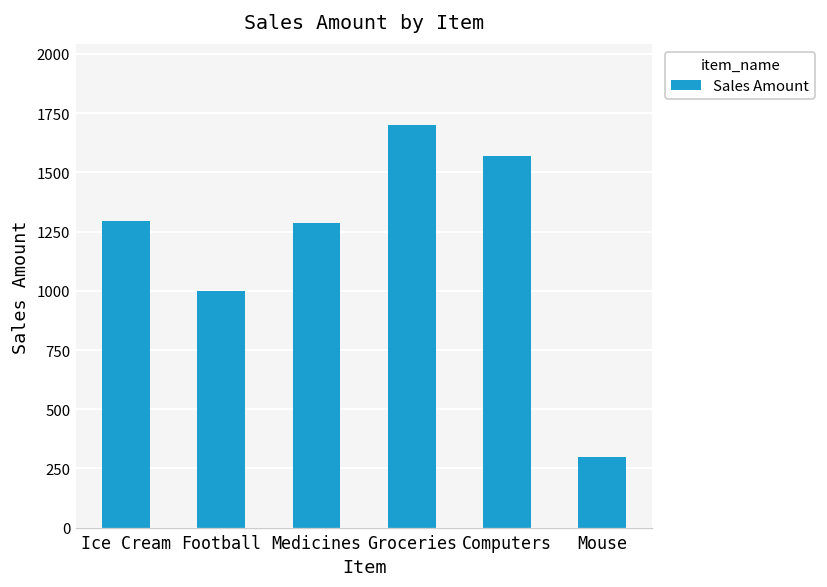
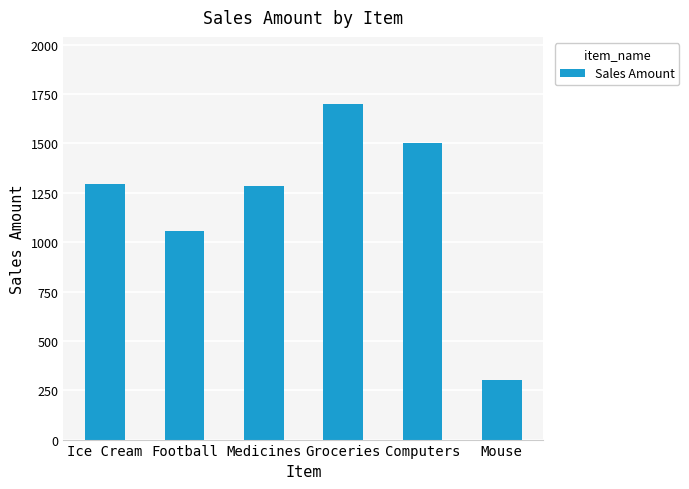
Football: 1000 -> 1060
Computers: 1570 -> 1500
